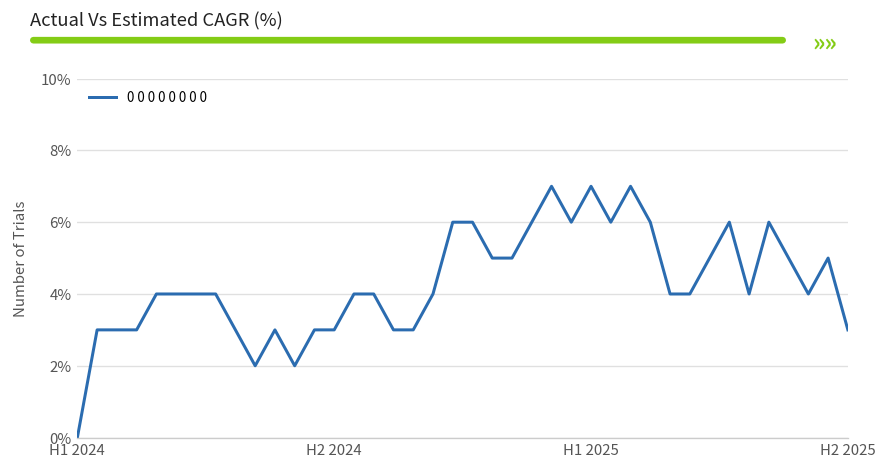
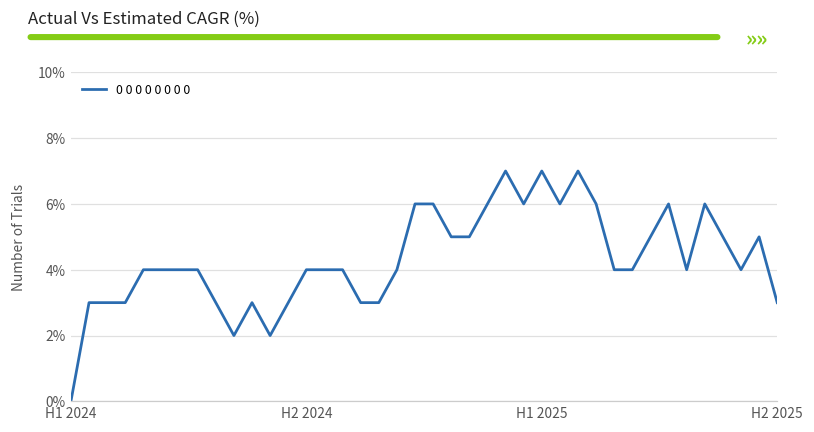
H2 2024: 3% -> 4%
